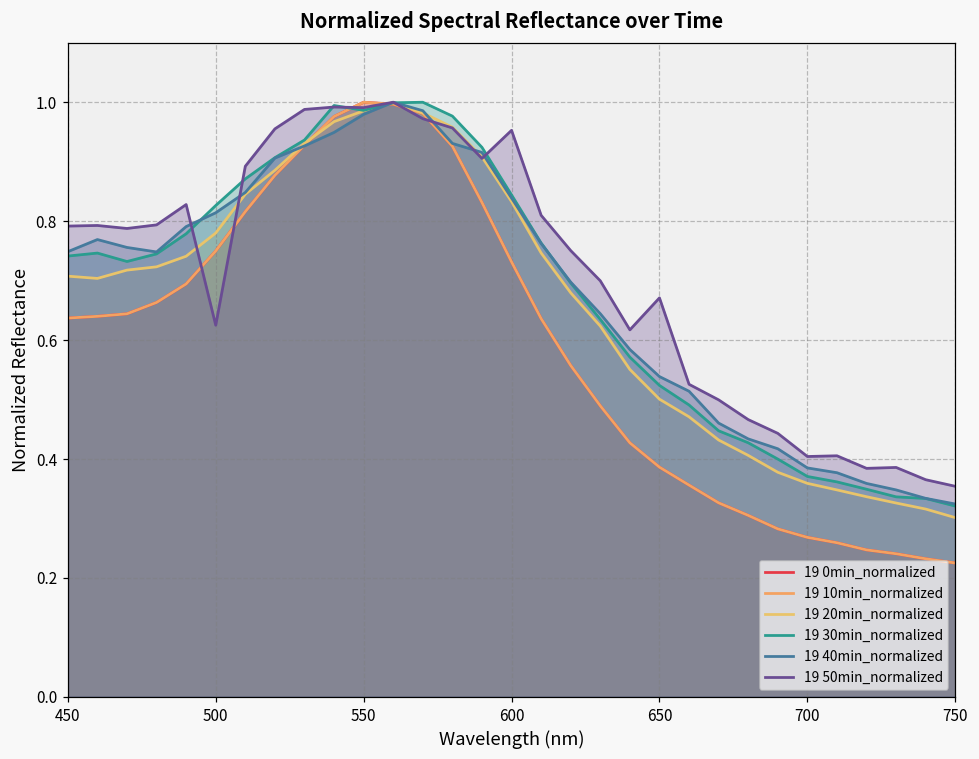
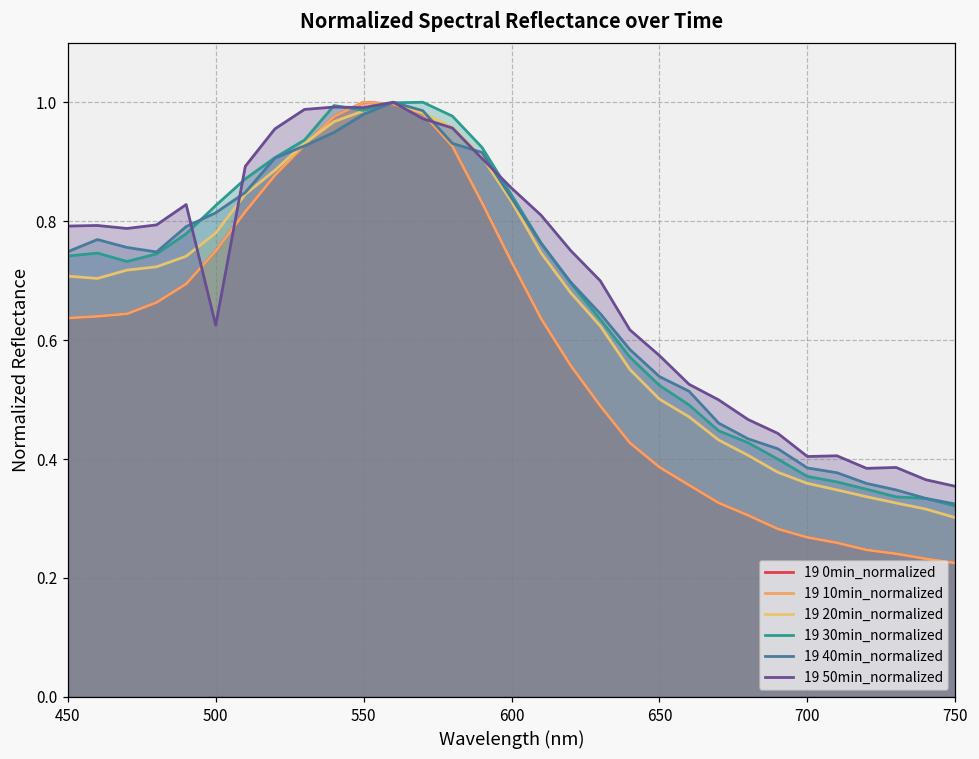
19 50min_normalized, 600: 0.95 -> 0.86
19 50min_normalized, 650: 0.67 -> 0.57
